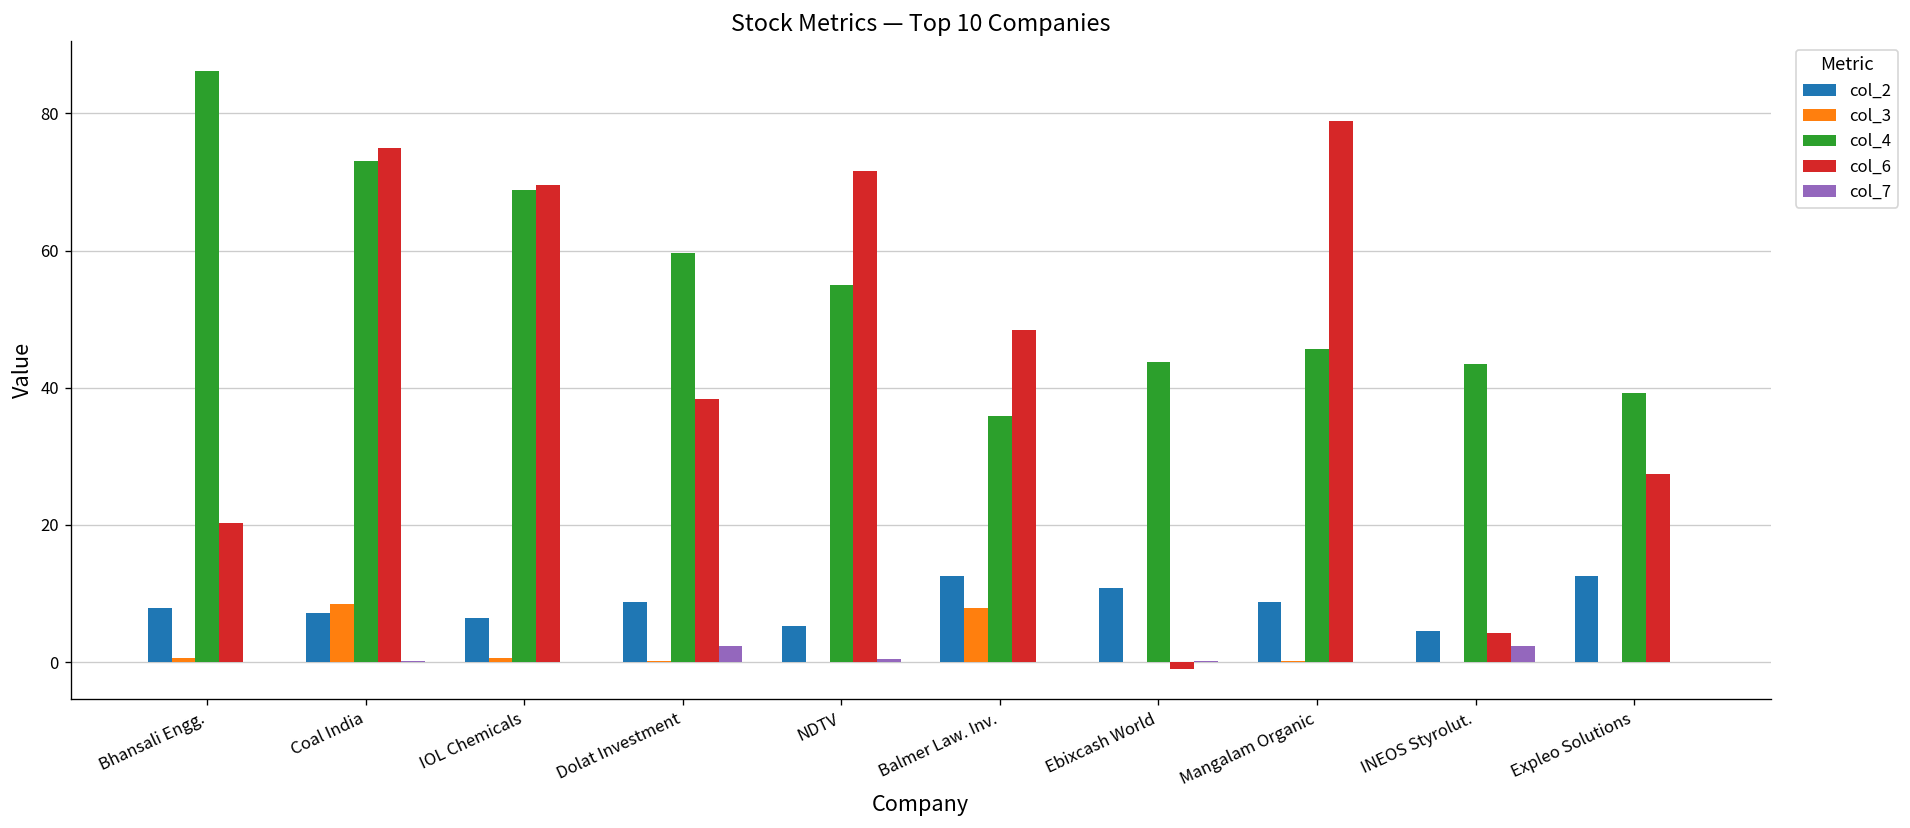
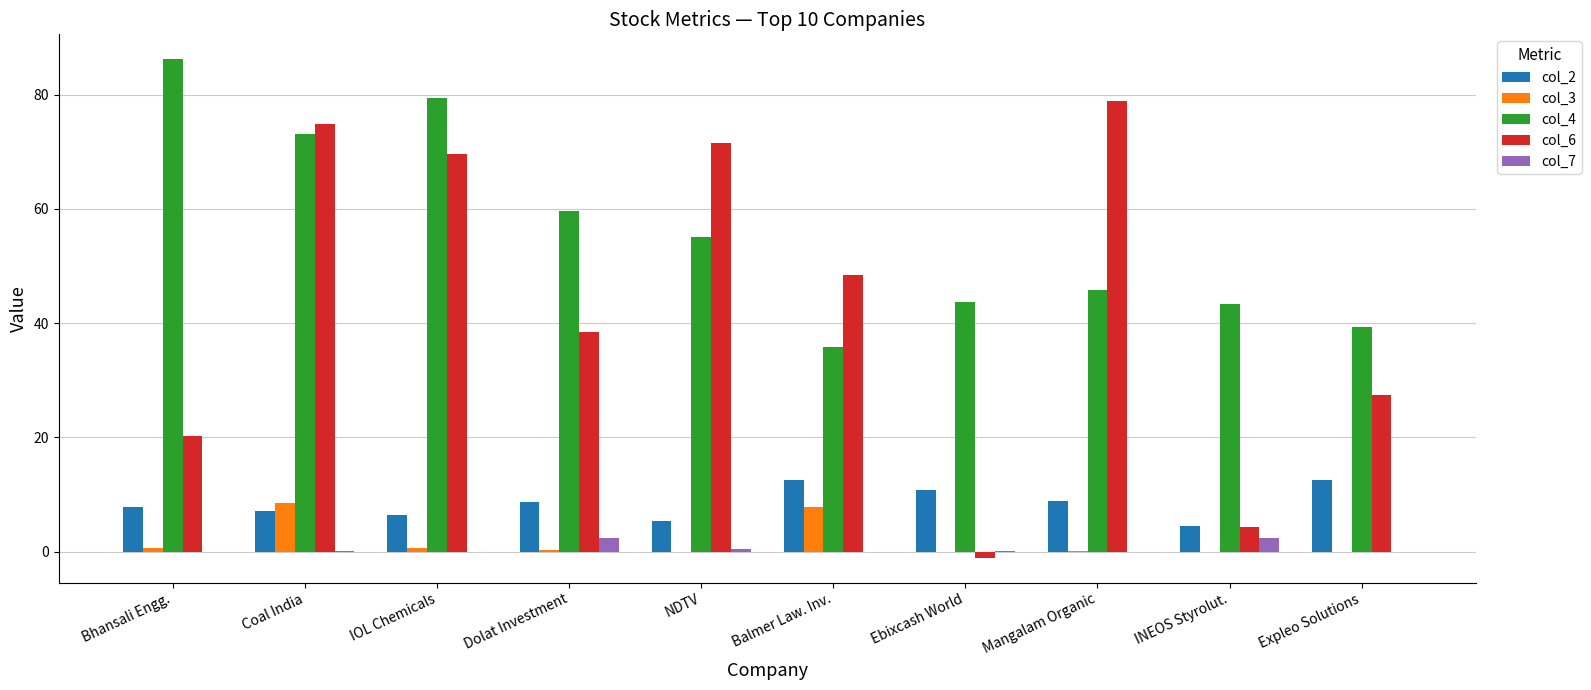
col_4, IOL Chemicals: 69 -> 79
